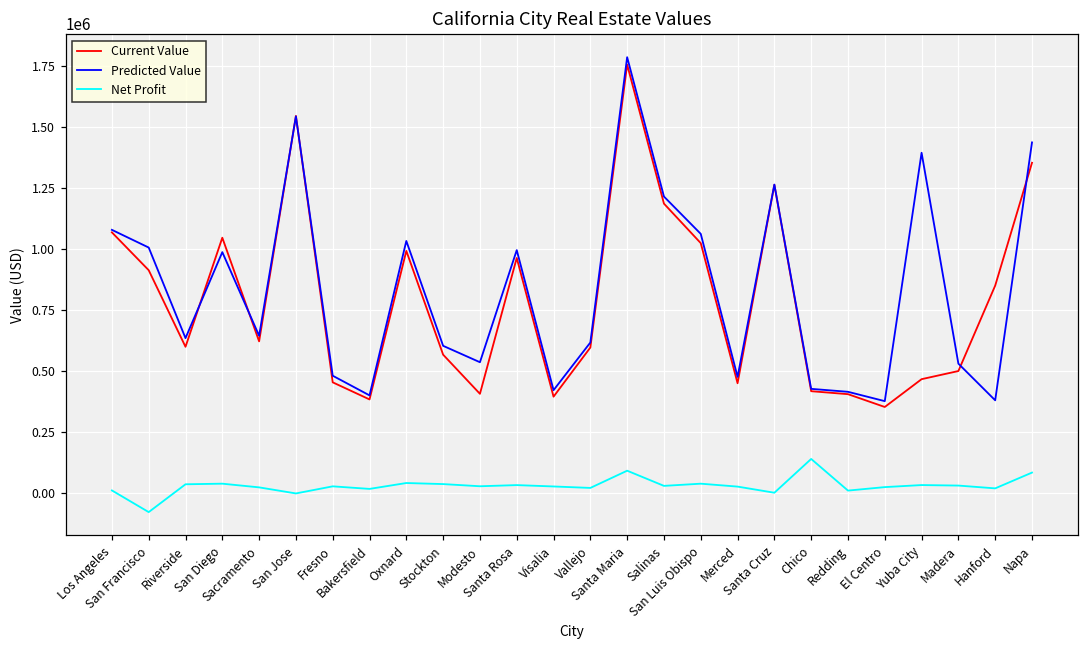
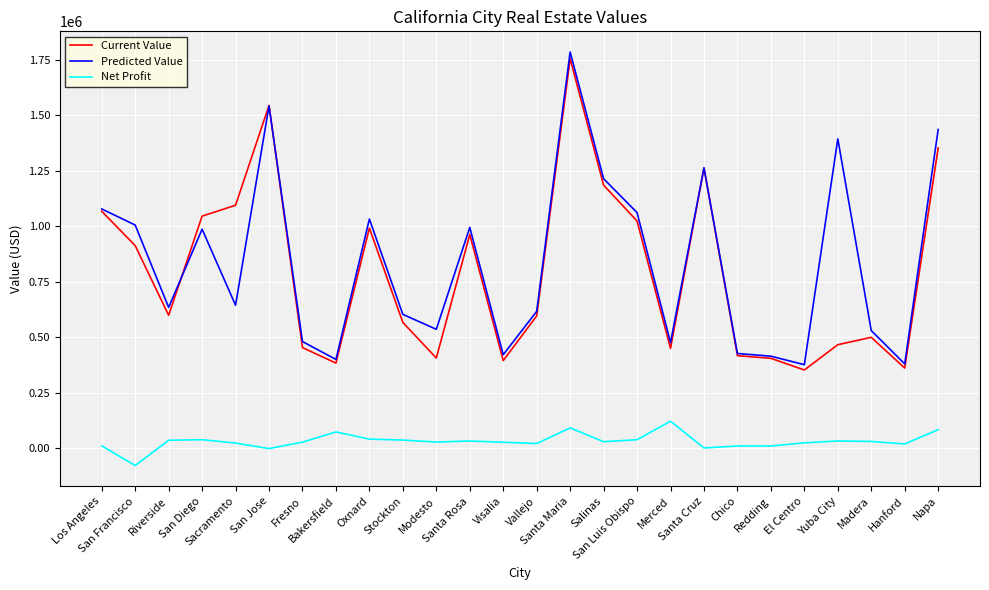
Current Value, Sacramento: 620000 -> 1100000
Net Profit, Bakersfield: 20000 -> 70000
Net Profit, Merced: 30000 -> 120000
Net Profit, Chico: 140000 -> 10000
Current Value, Hanford: 850000 -> 360000
